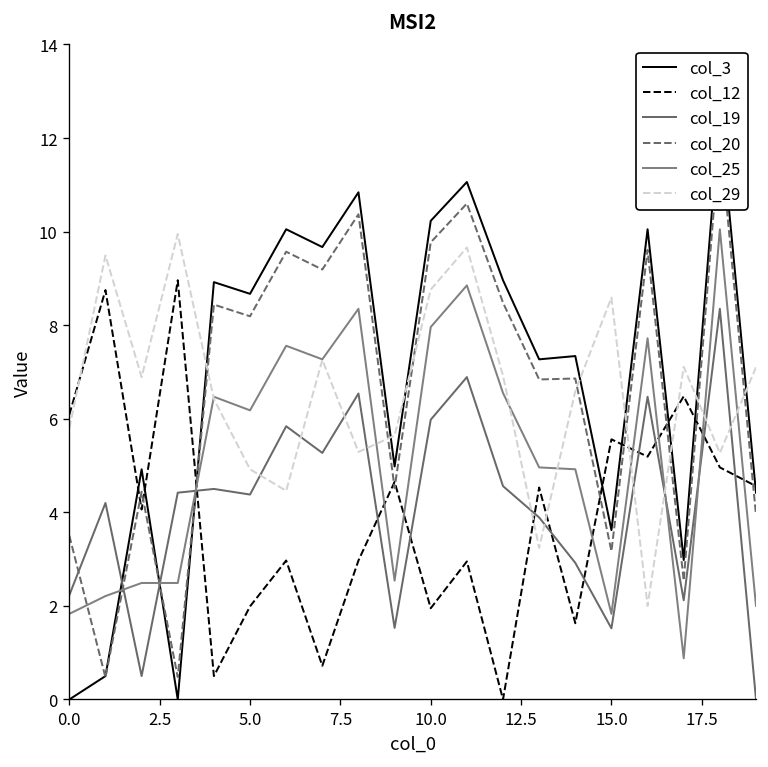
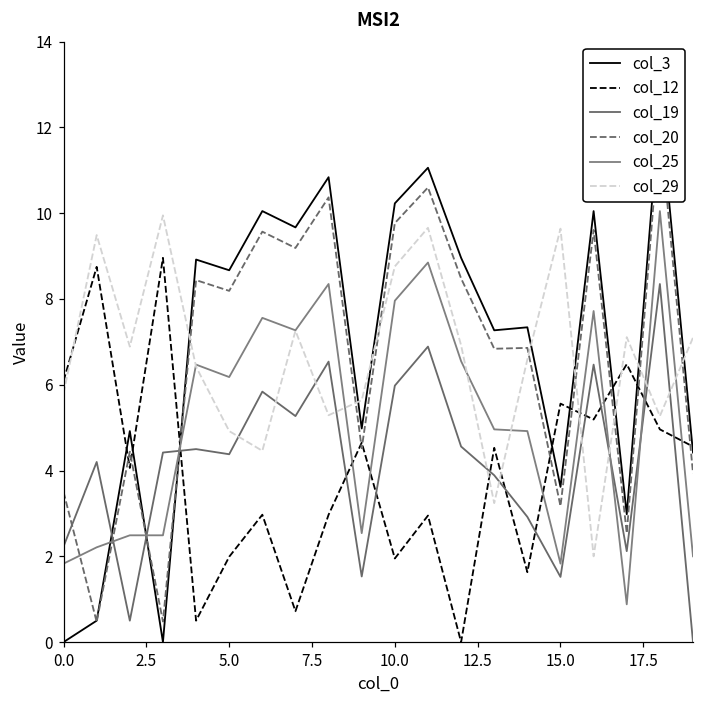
col_29, 15.0: 8.6 -> 9.6
